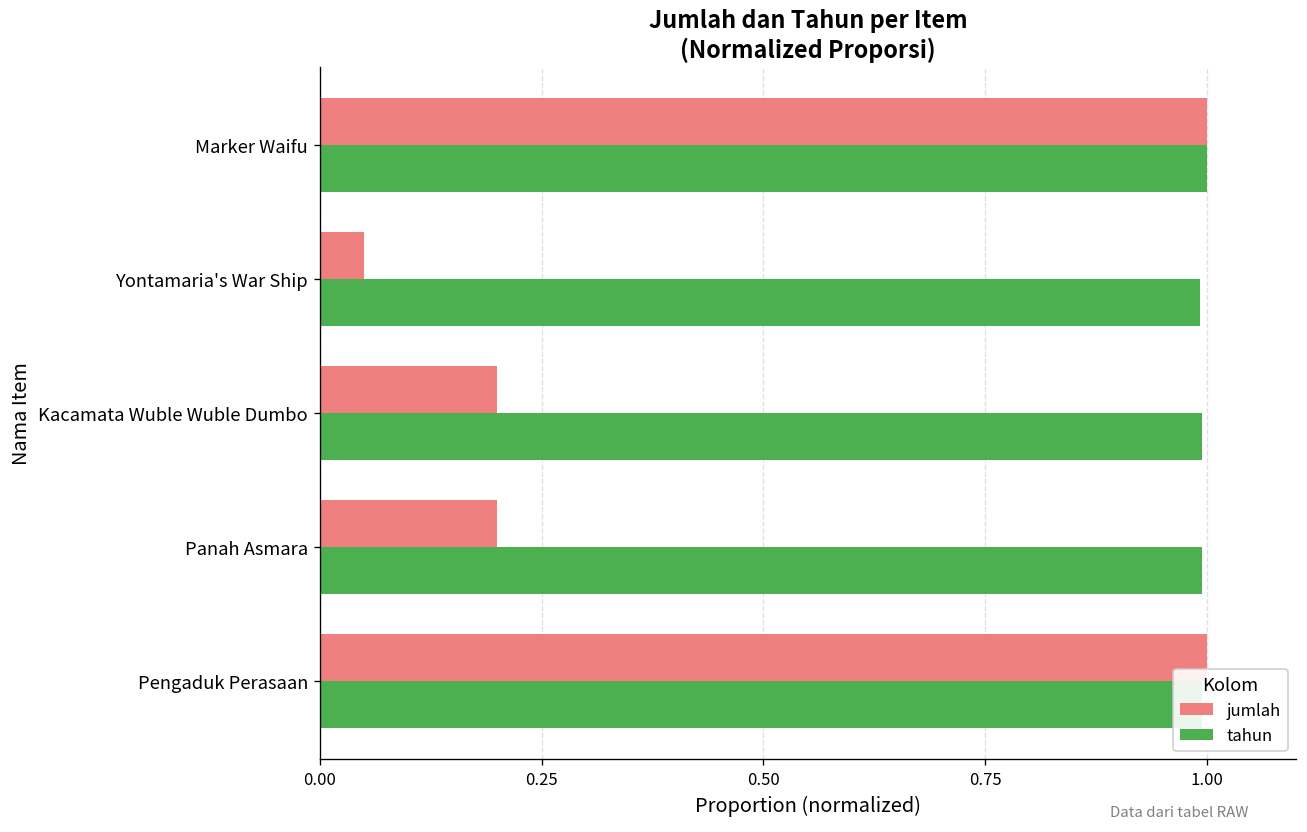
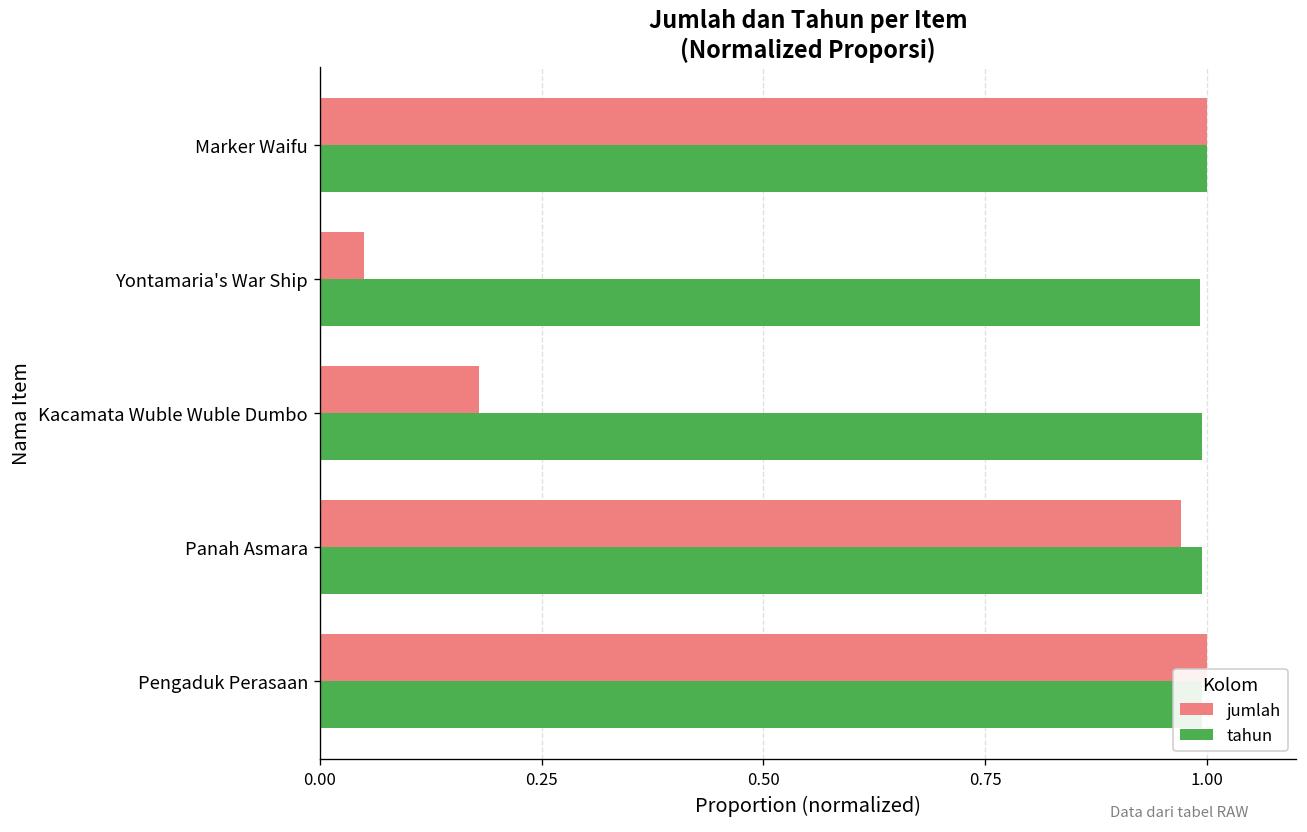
jumlah, Kacamata Wuble Wuble Dumbo: 0.20 -> 0.18
jumlah, Panah Asmara: 0.20 -> 0.97
